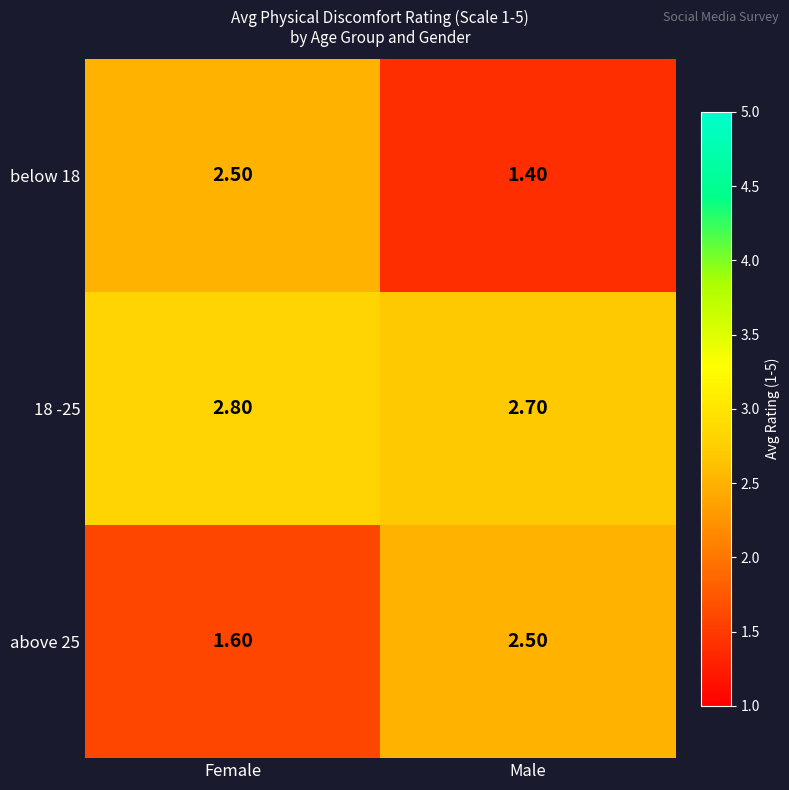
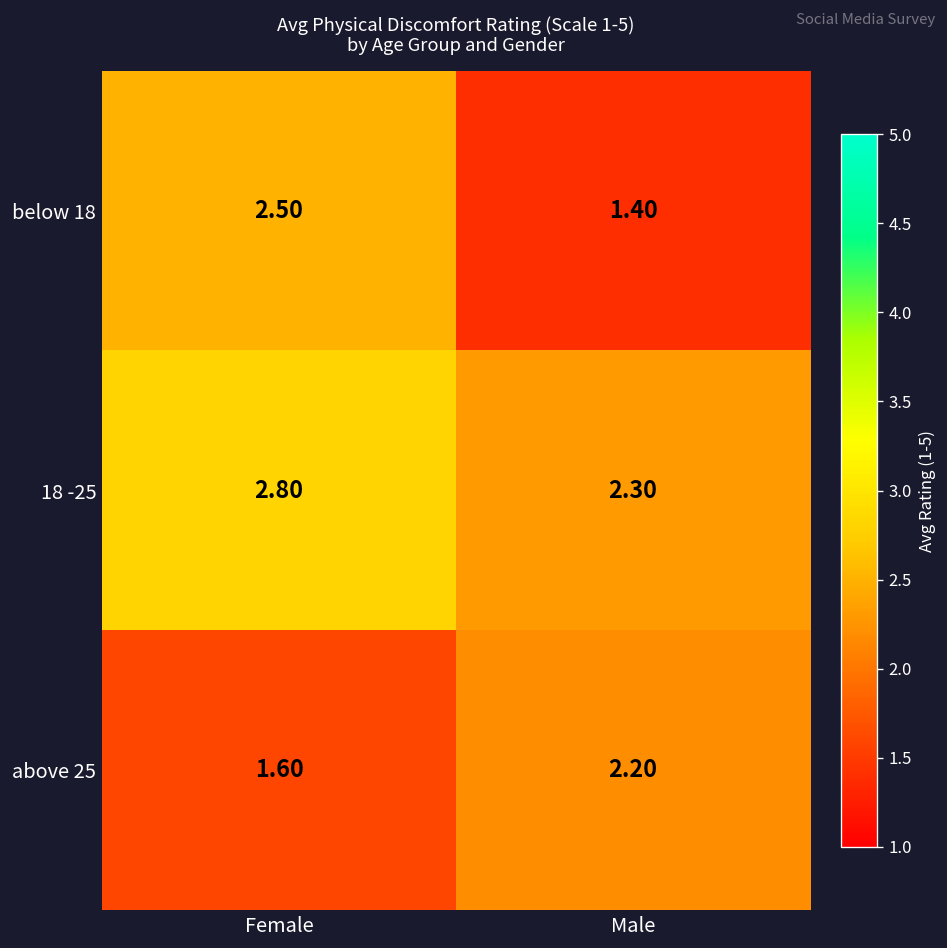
18 -25, Male: 2.70 -> 2.30
above 25, Male: 2.50 -> 2.20
